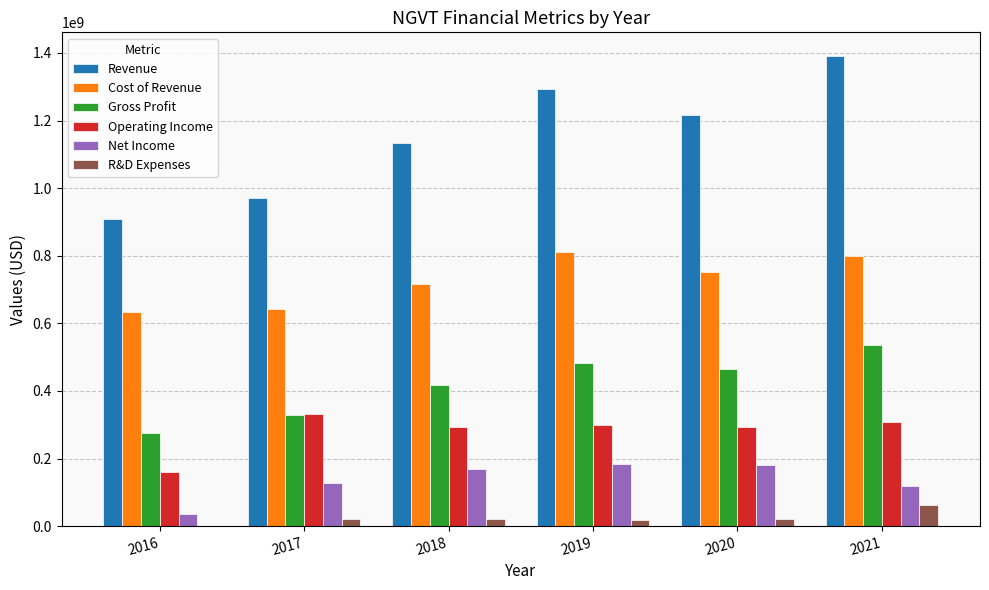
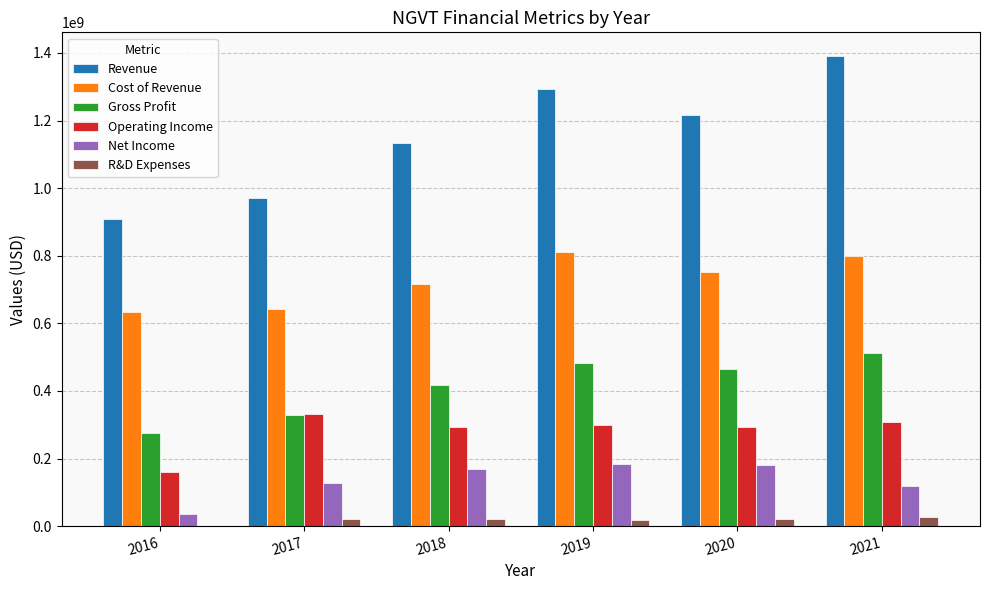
Gross Profit, 2021: 540000000 -> 510000000
R&D Expenses, 2021: 60000000 -> 30000000
